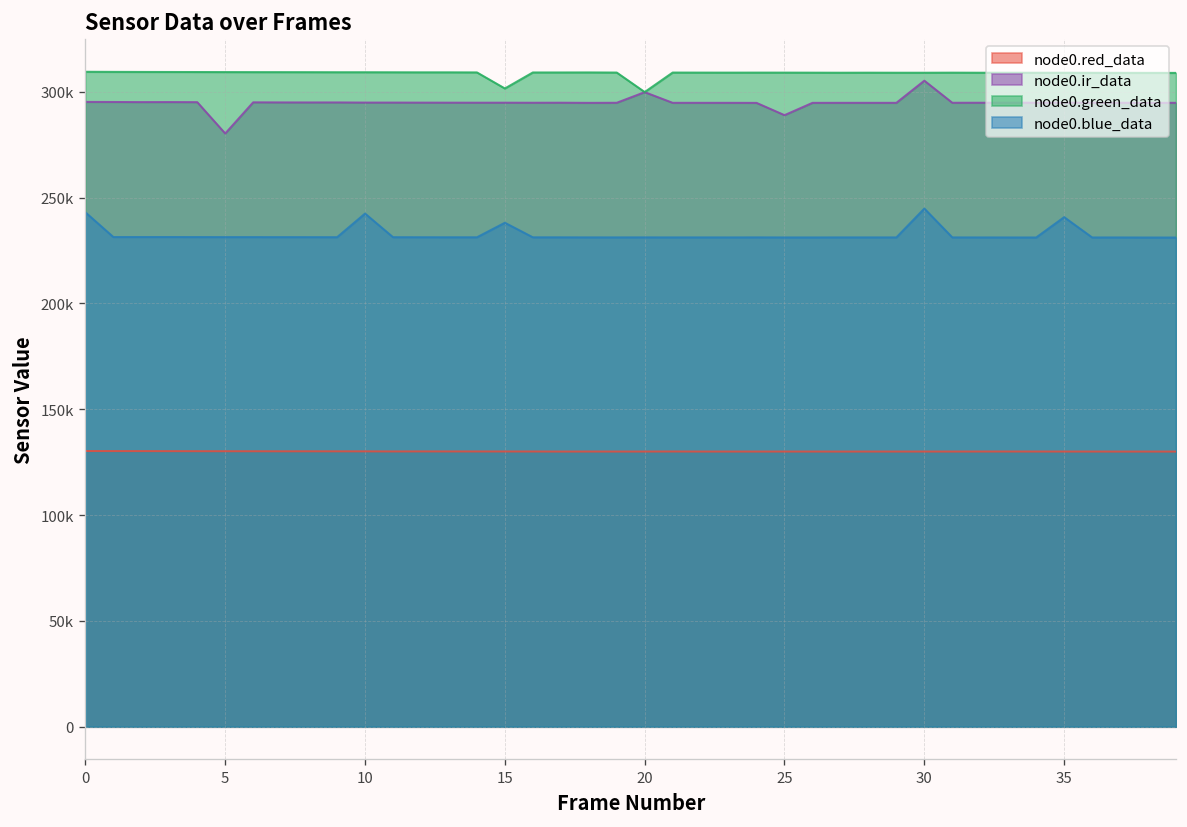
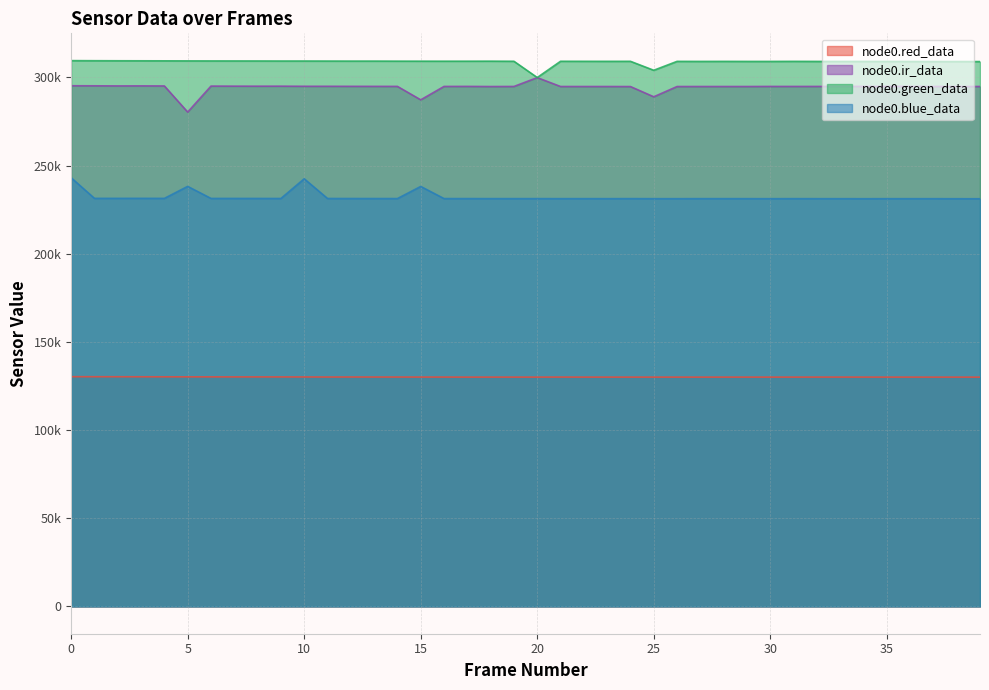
node0.blue_data, 5: 231000 -> 238000
node0.ir_data, 15: 295000 -> 287000
node0.green_data, 15: 302000 -> 309000
node0.green_data, 25: 309000 -> 304000
node0.ir_data, 30: 305000 -> 295000
node0.blue_data, 30: 245000 -> 231000
node0.blue_data, 35: 241000 -> 231000
